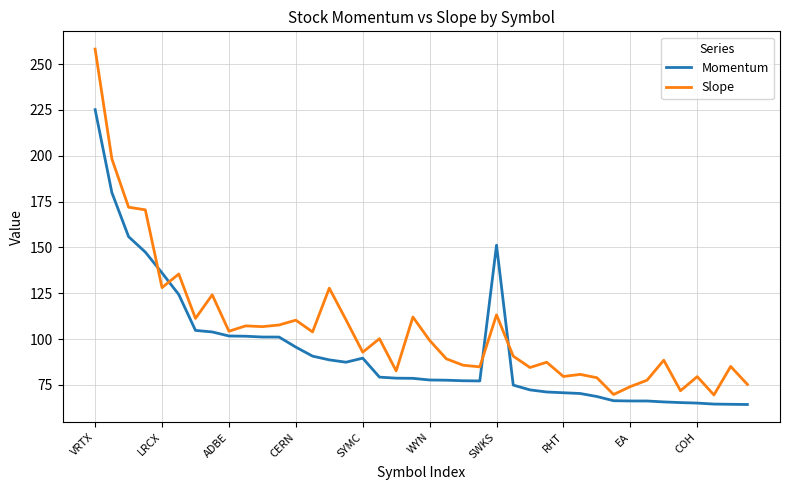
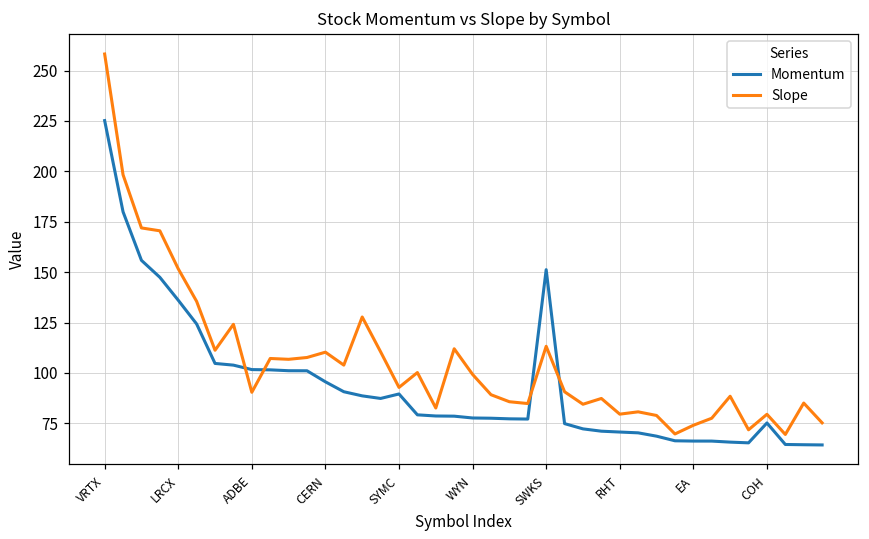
Slope, LRCX: 128 -> 152
Slope, ADBE: 104 -> 90
Momentum, COH: 65 -> 75
